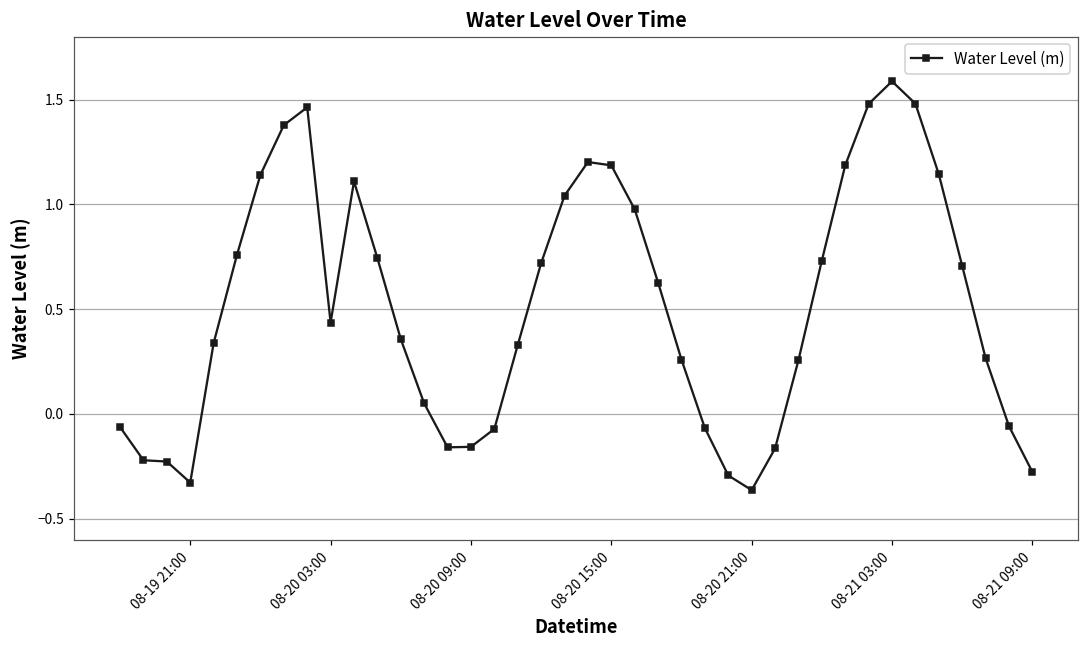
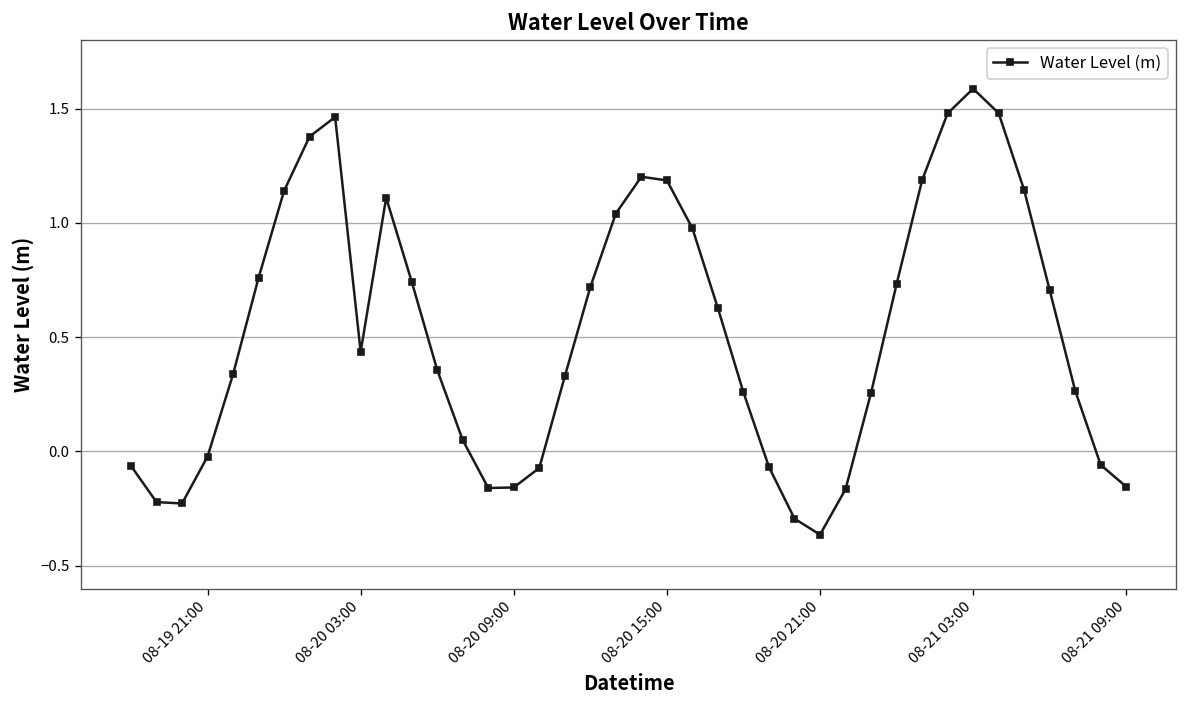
08-19 21:00: -0.33 -> -0.02
08-21 09:00: -0.28 -> -0.15
